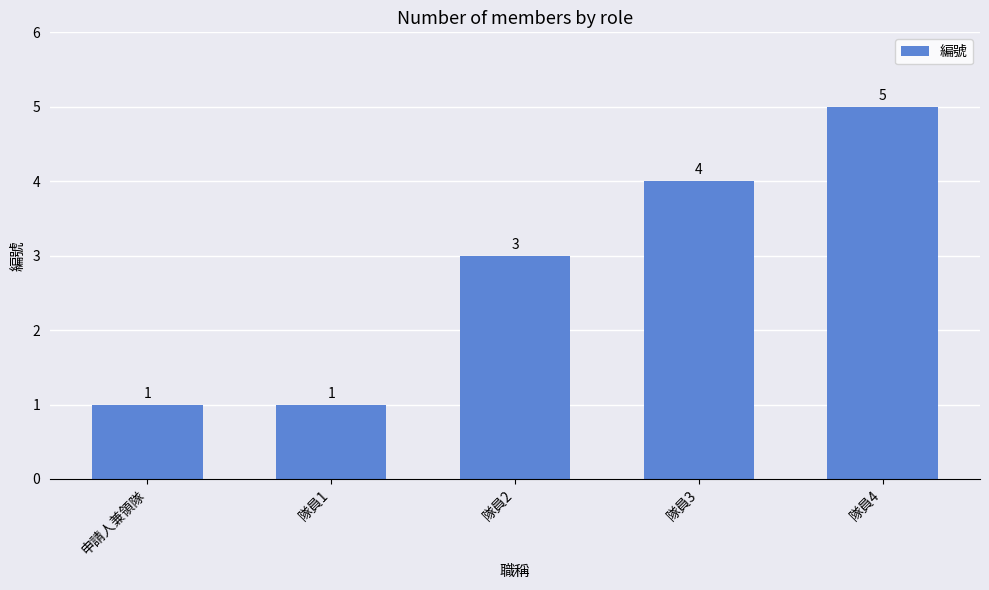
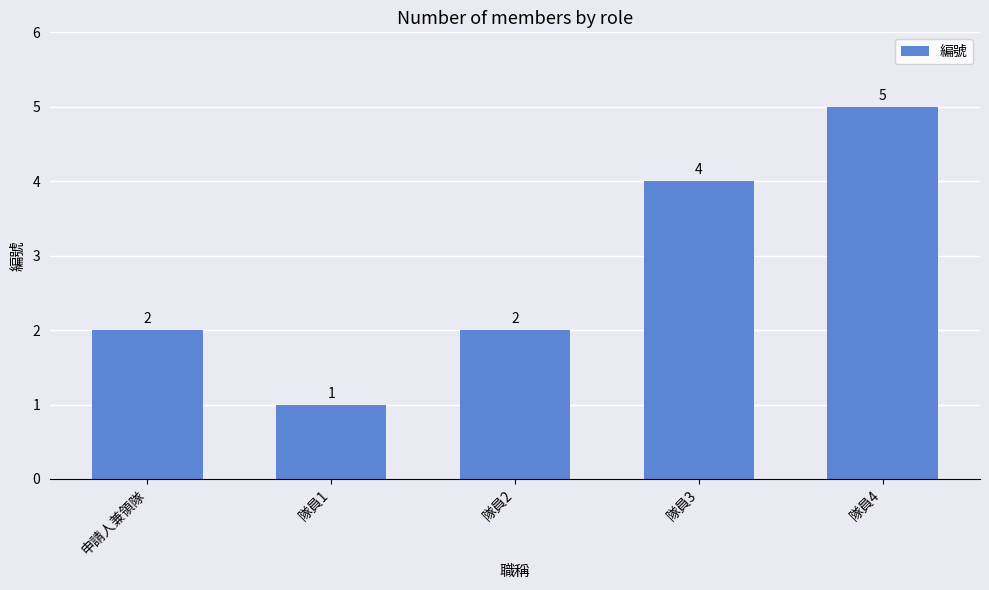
申請人兼領隊: 1 -> 2
隊員2: 3 -> 2
